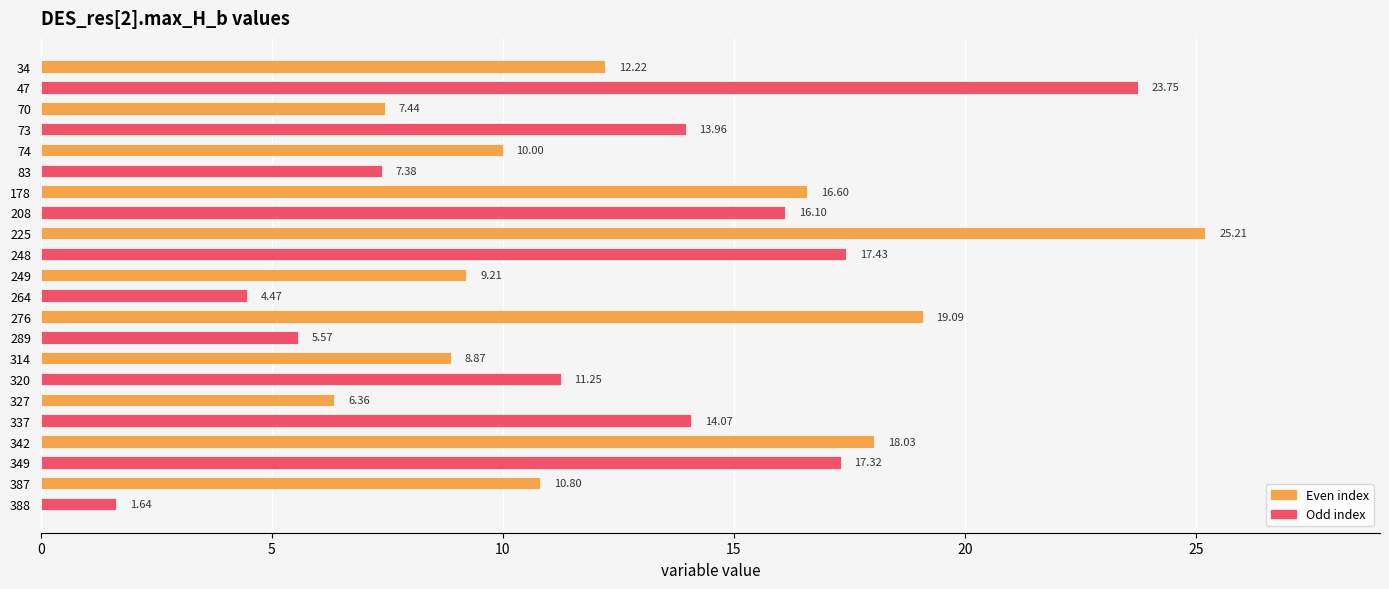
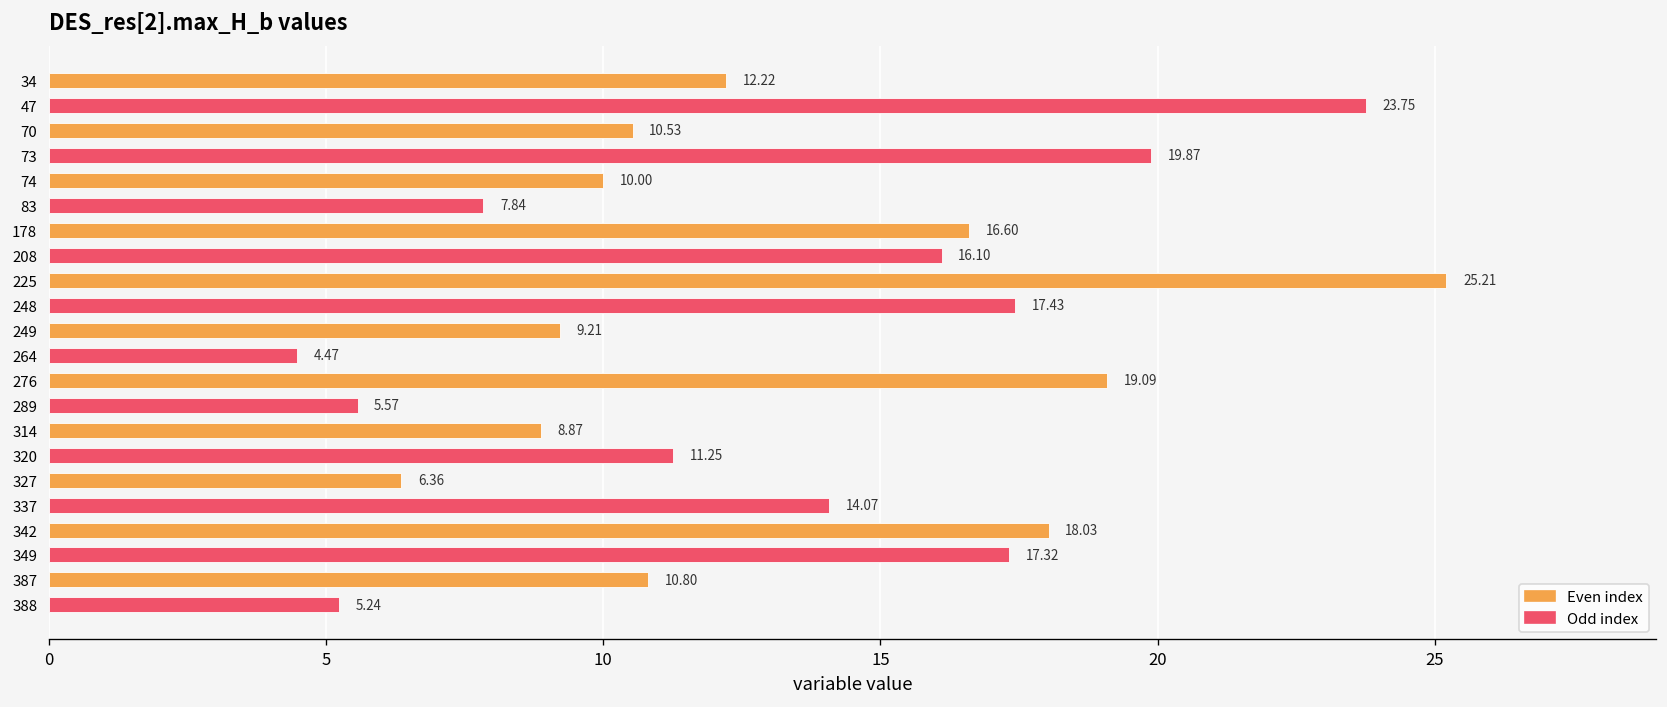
70: 7.44 -> 10.53
73: 13.96 -> 19.87
83: 7.38 -> 7.84
388: 1.64 -> 5.24
